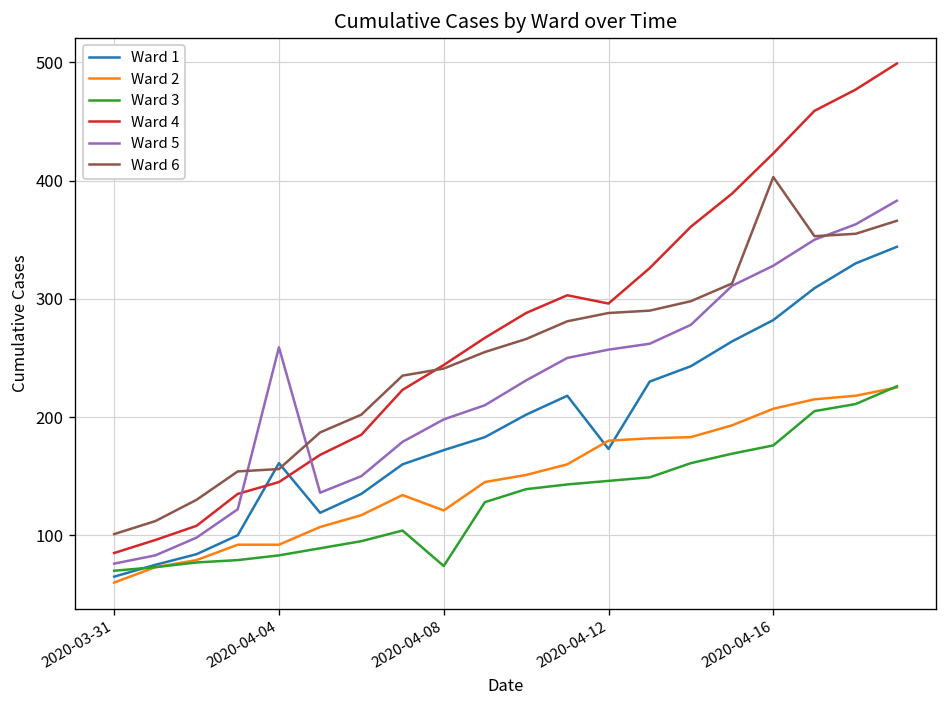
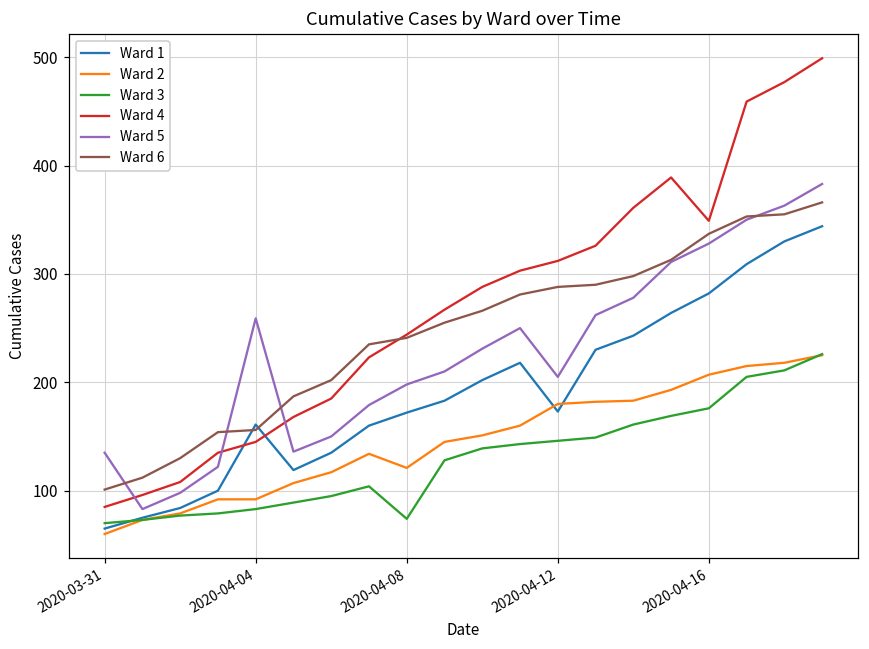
Ward 5, 2020-03-31: 80 -> 140
Ward 4, 2020-04-12: 300 -> 310
Ward 5, 2020-04-12: 260 -> 210
Ward 4, 2020-04-16: 420 -> 350
Ward 6, 2020-04-16: 400 -> 340
